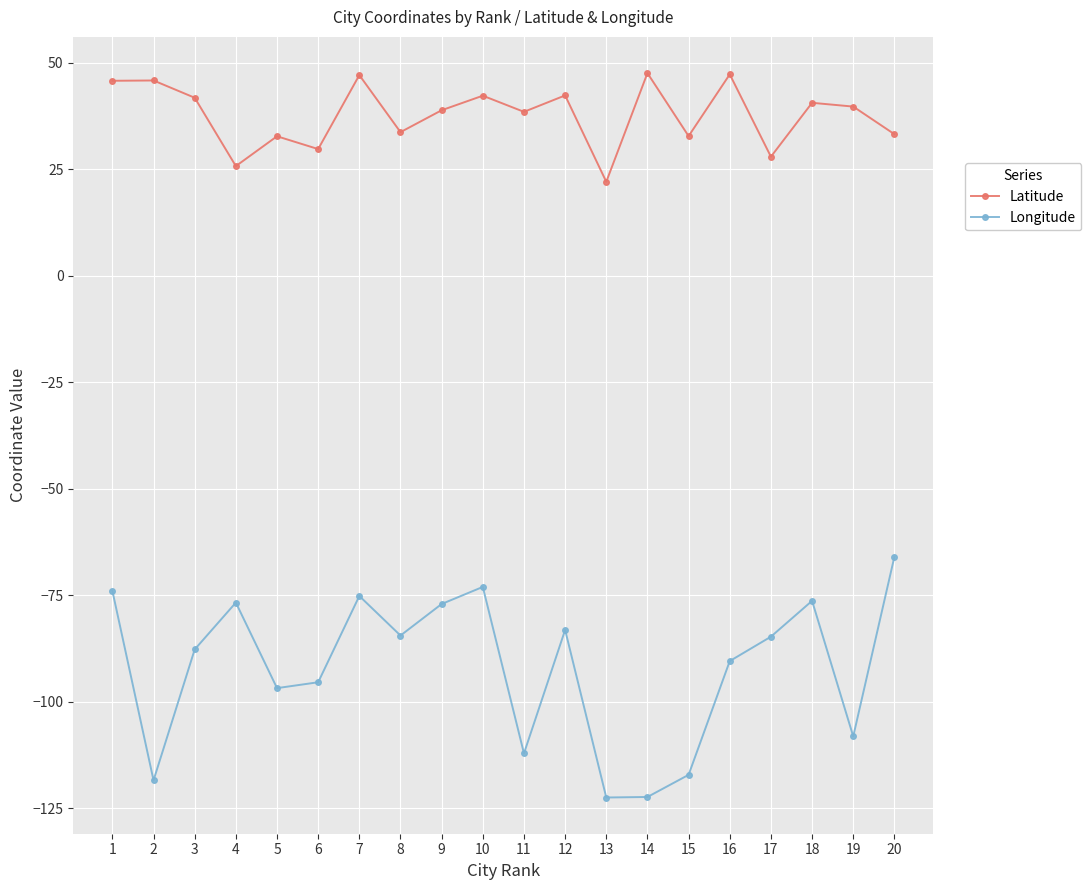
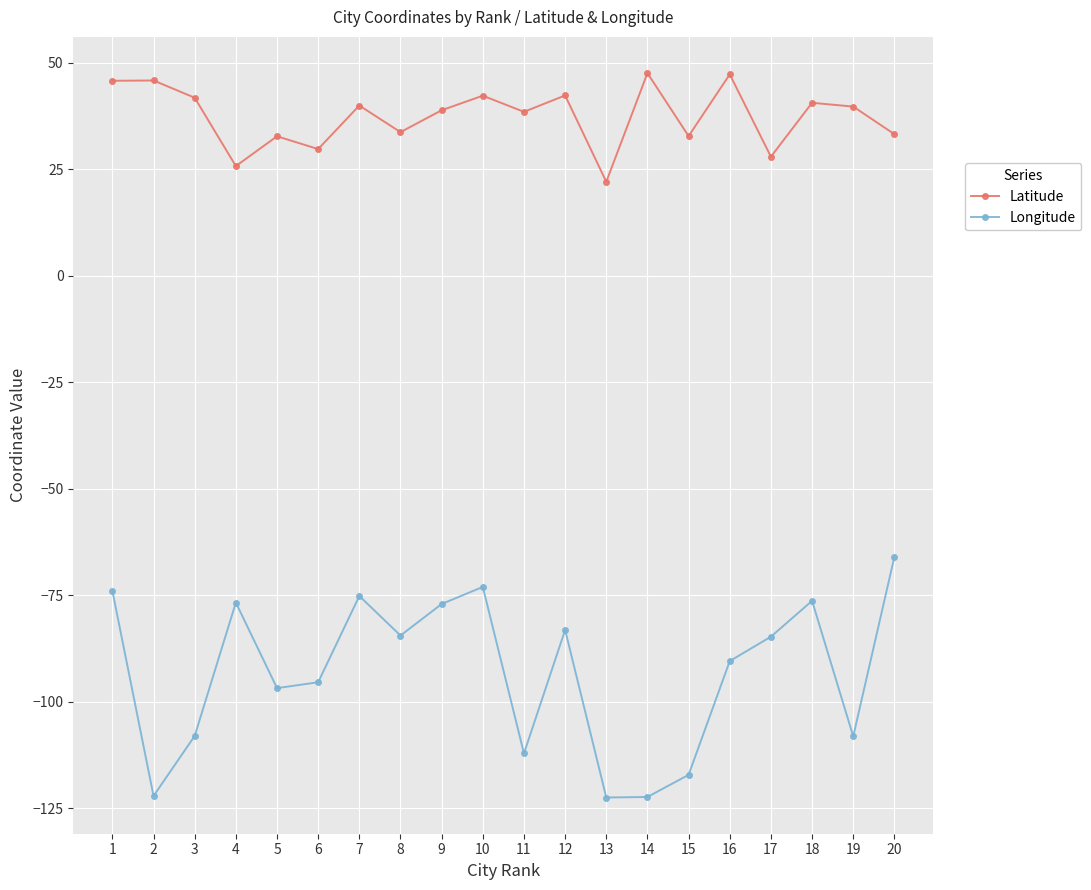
Longitude, 2: -118 -> -122
Longitude, 3: -88 -> -108
Latitude, 7: 47 -> 40
